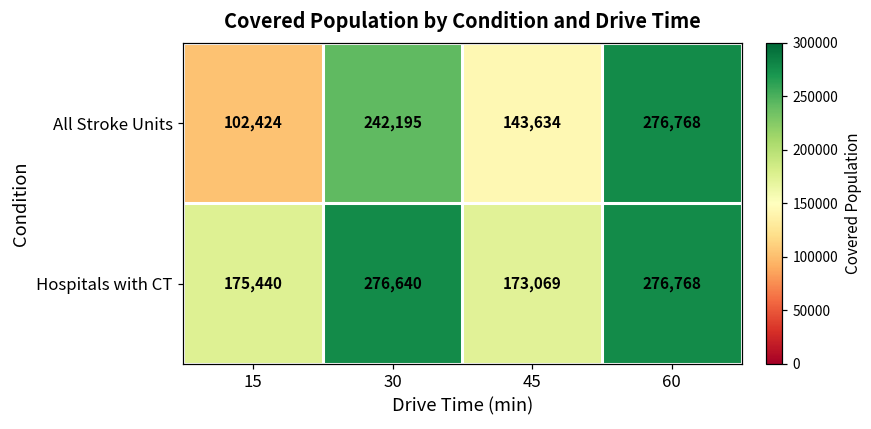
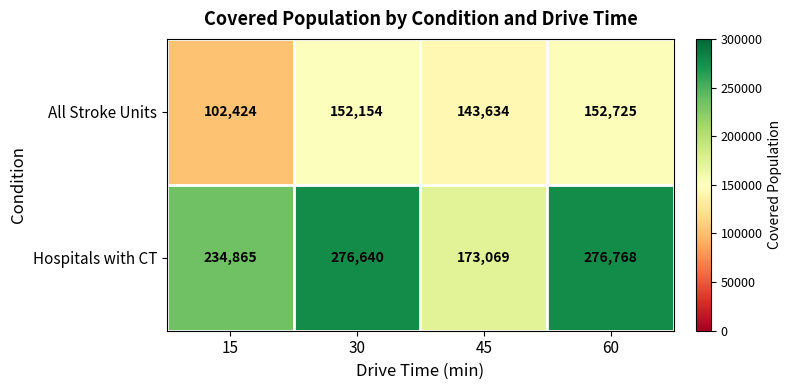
All Stroke Units, 30: 242,195 -> 152,154
All Stroke Units, 60: 276,768 -> 152,725
Hospitals with CT, 15: 175,440 -> 234,865
